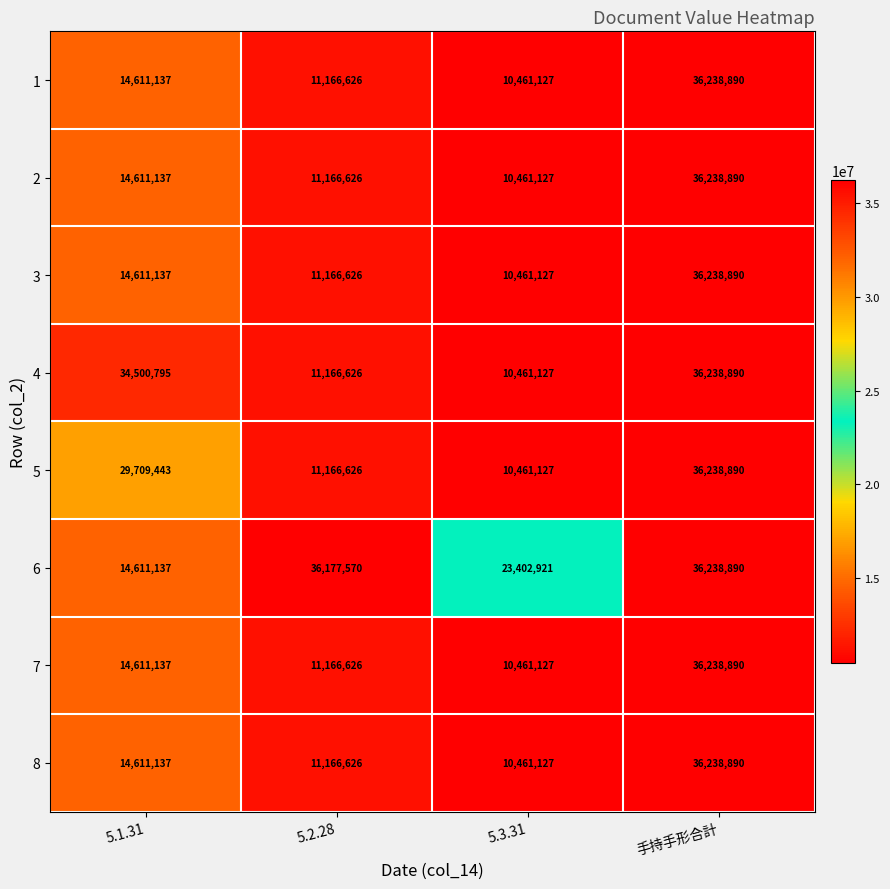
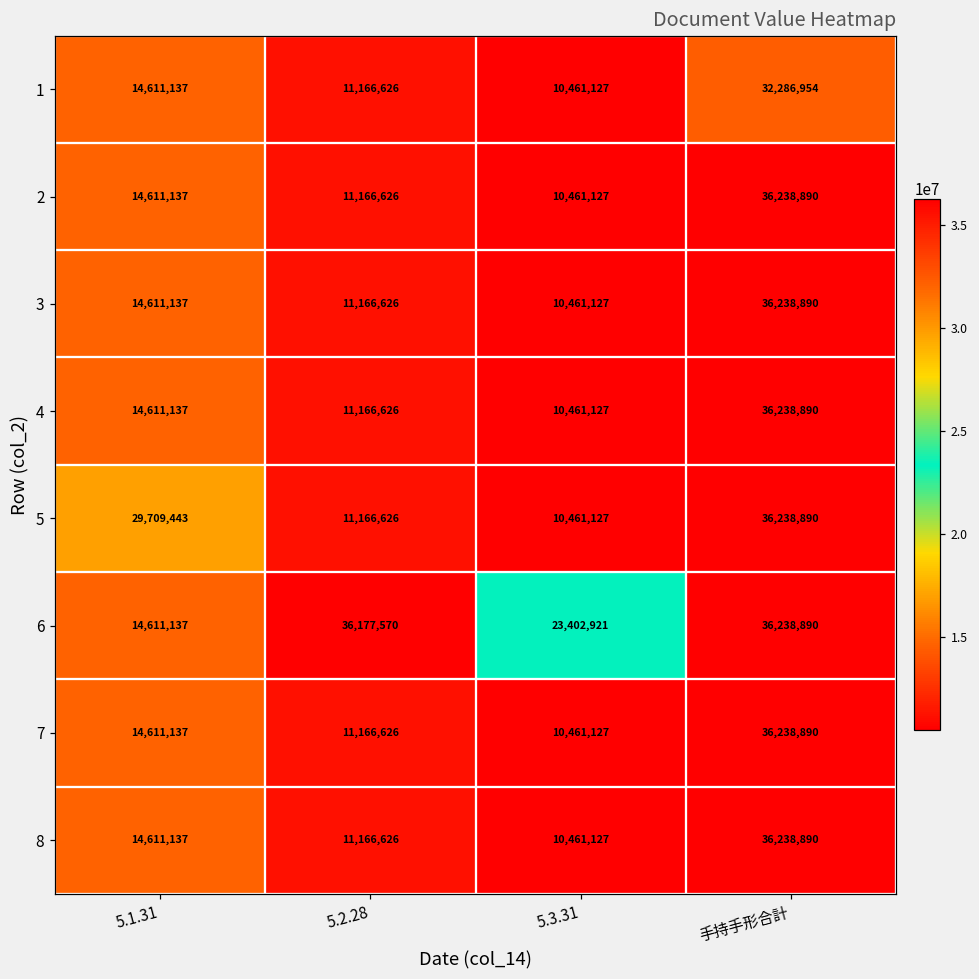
1, 手持手形合計: 36,238,890 -> 32,286,954
4, 5.1.31: 34,500,795 -> 14,611,137
